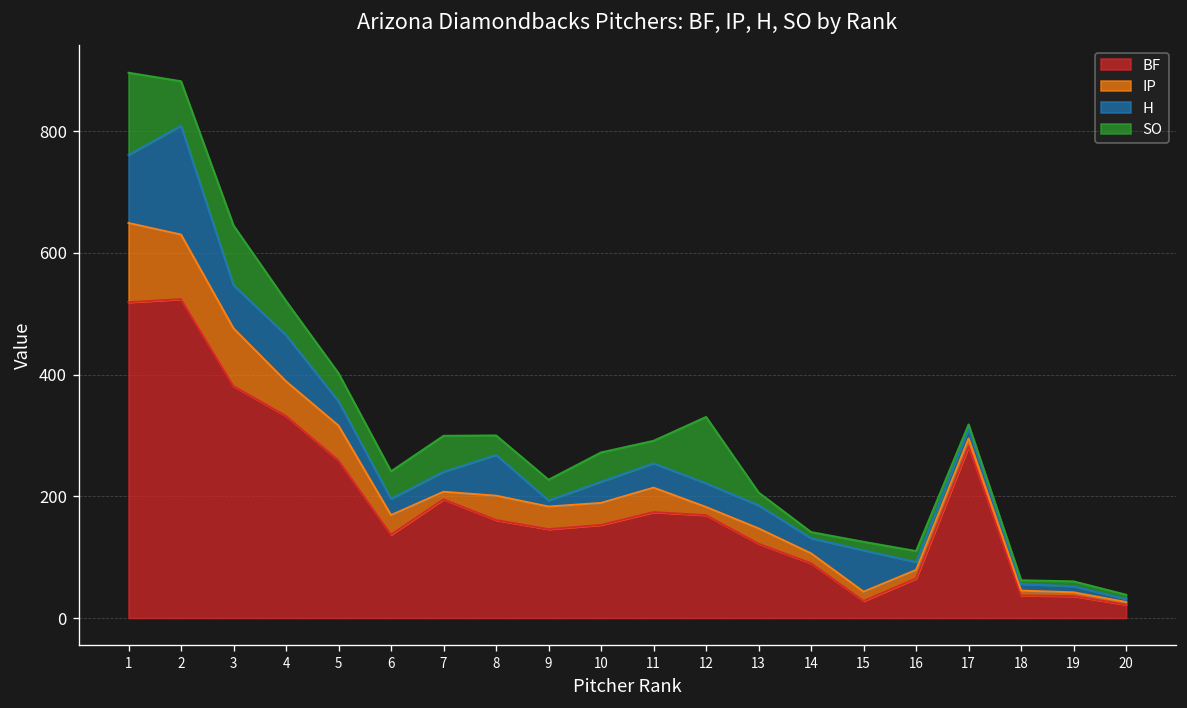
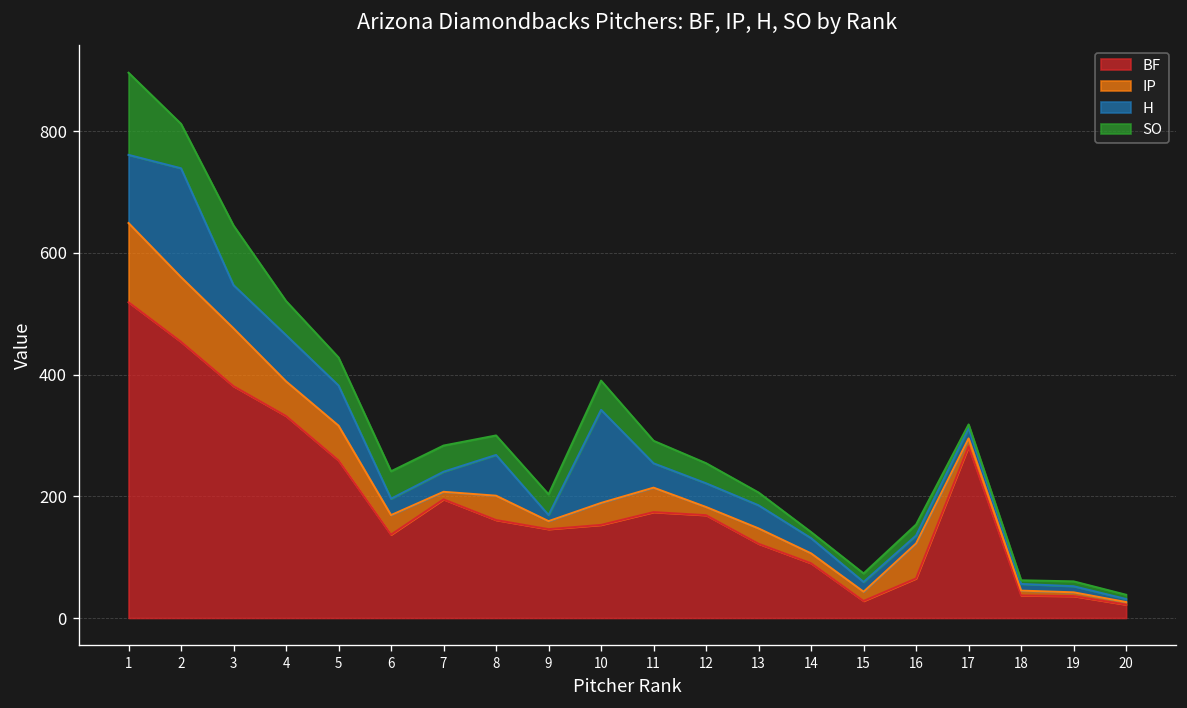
BF, 2: 520 -> 450
H, 5: 40 -> 70
SO, 7: 60 -> 40
IP, 9: 40 -> 10
H, 10: 40 -> 150
SO, 12: 110 -> 30
H, 15: 70 -> 20
IP, 16: 10 -> 60
